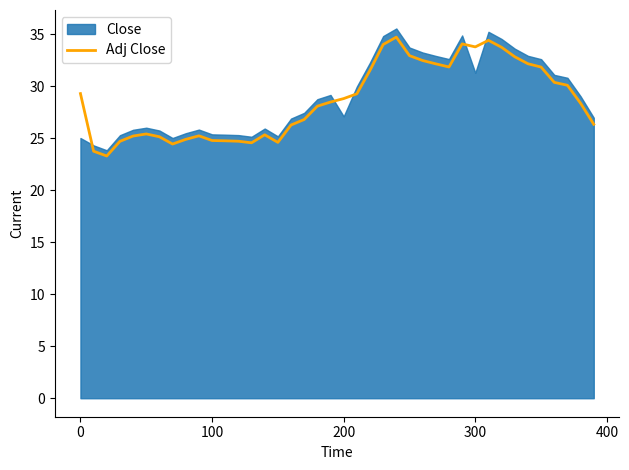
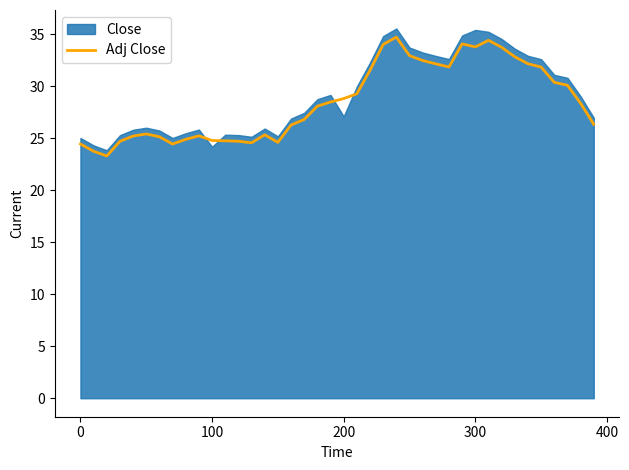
Adj Close, 0: 29.3 -> 24.4
Close, 100: 25.4 -> 24.2
Close, 300: 31.3 -> 35.4
